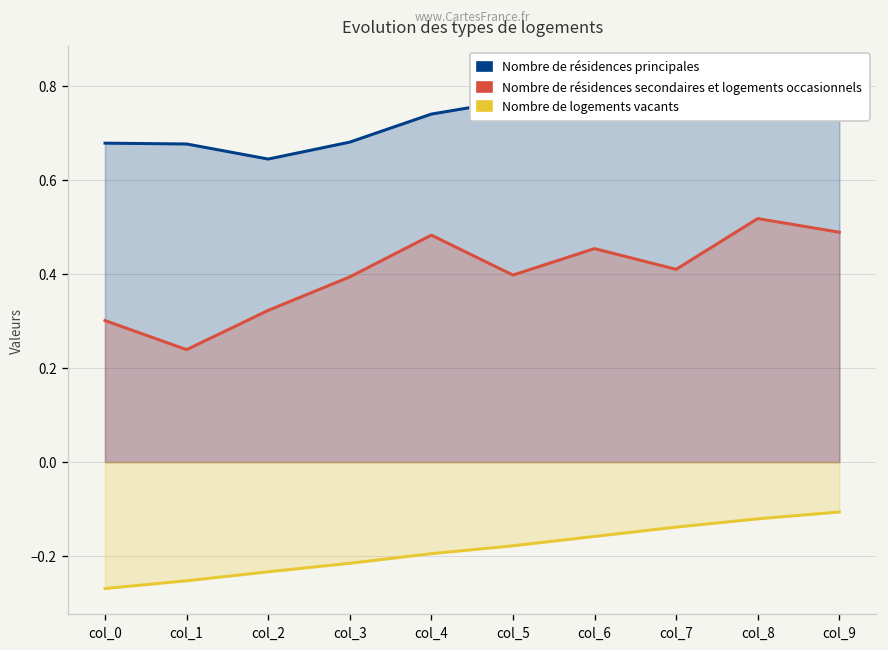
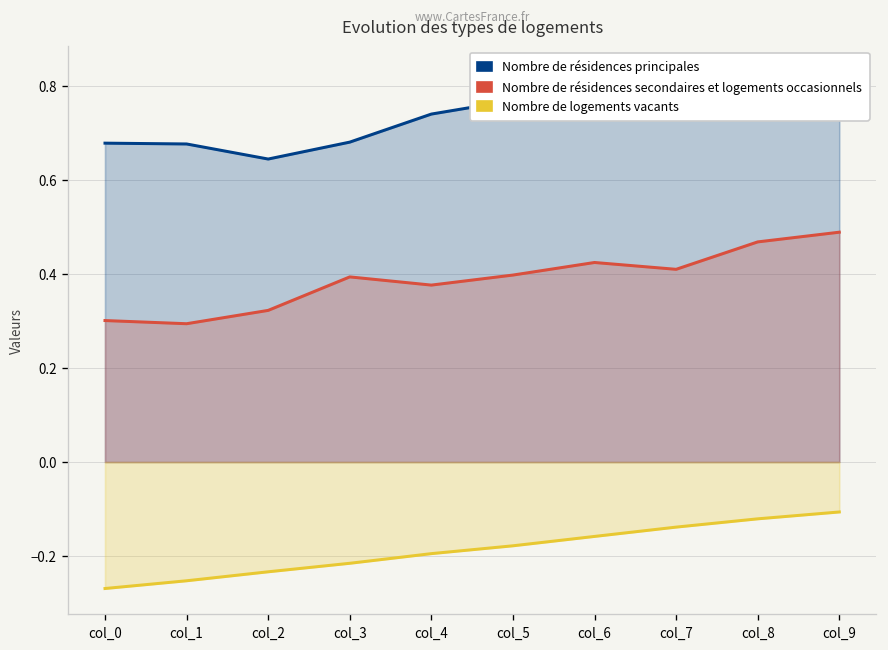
Nombre de résidences secondaires et logements occasionnels, col_1: 0.24 -> 0.29
Nombre de résidences secondaires et logements occasionnels, col_4: 0.48 -> 0.38
Nombre de résidences secondaires et logements occasionnels, col_6: 0.45 -> 0.42
Nombre de résidences secondaires et logements occasionnels, col_8: 0.52 -> 0.47
